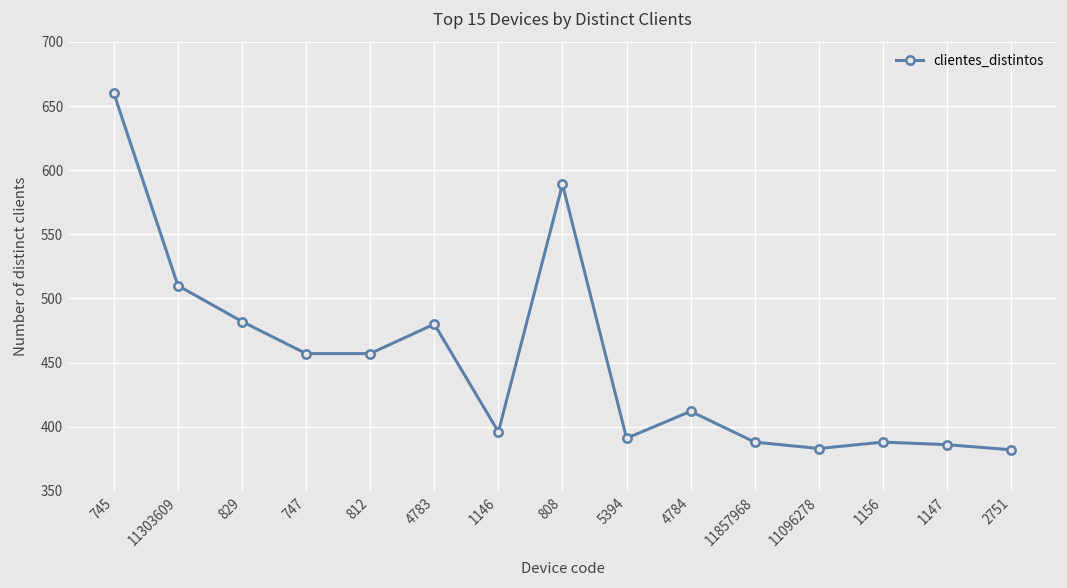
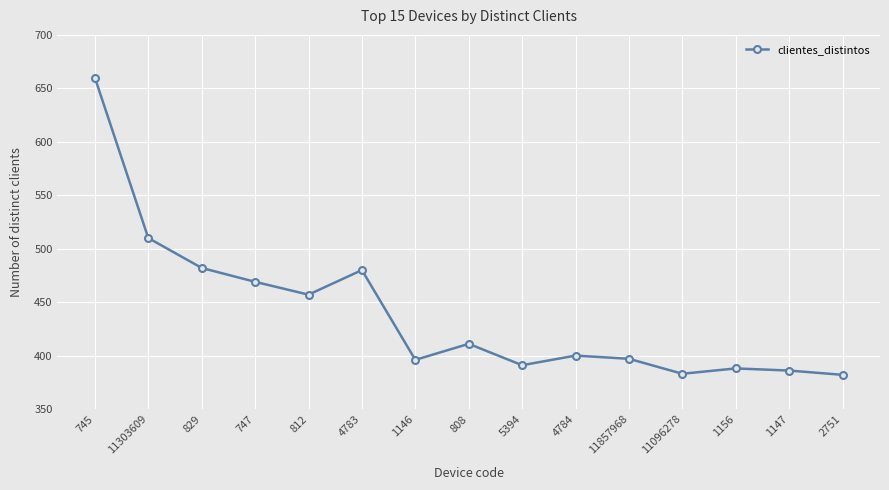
747: 457 -> 469
808: 589 -> 411
4784: 412 -> 400
11857968: 388 -> 397
